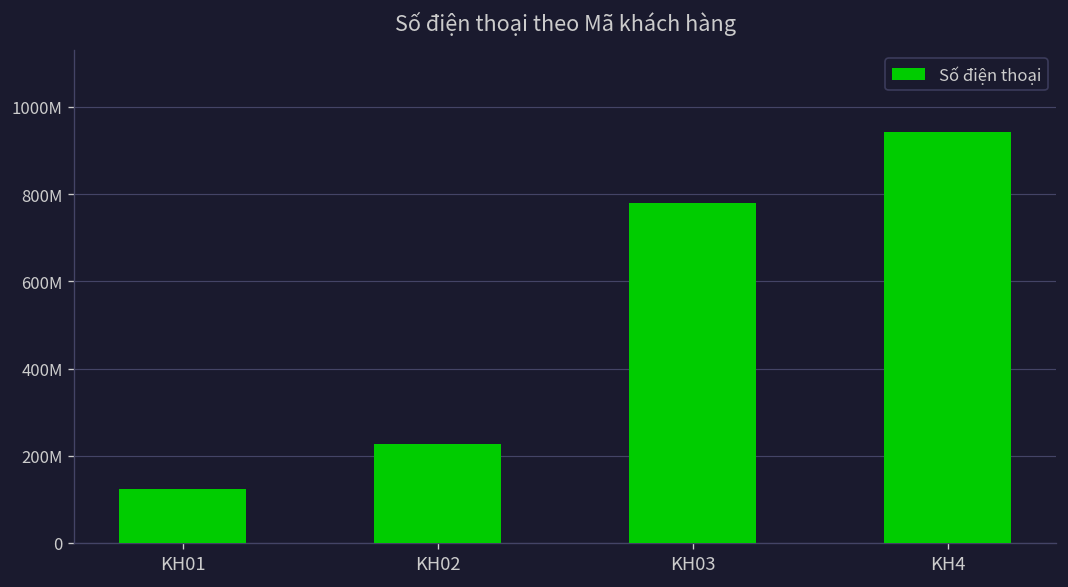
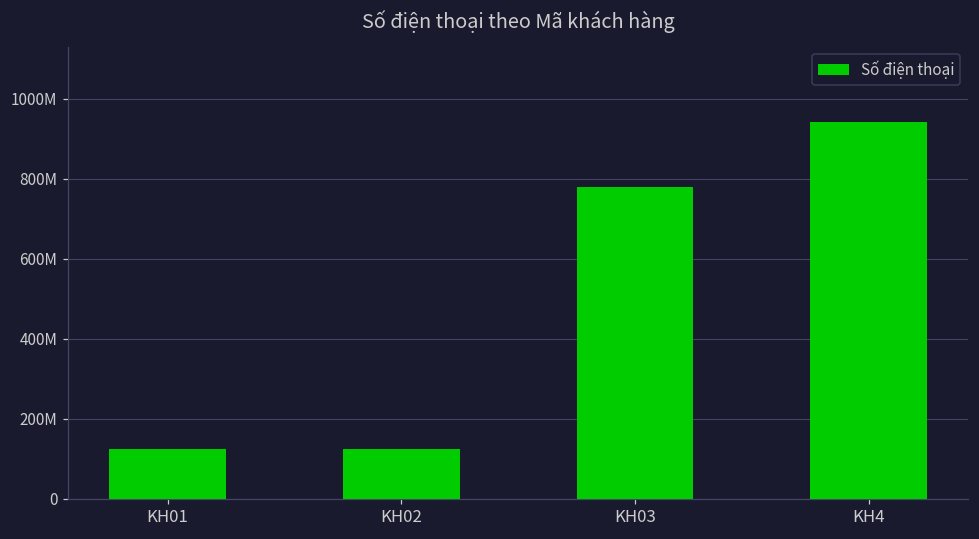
KH02: 230000000 -> 120000000
